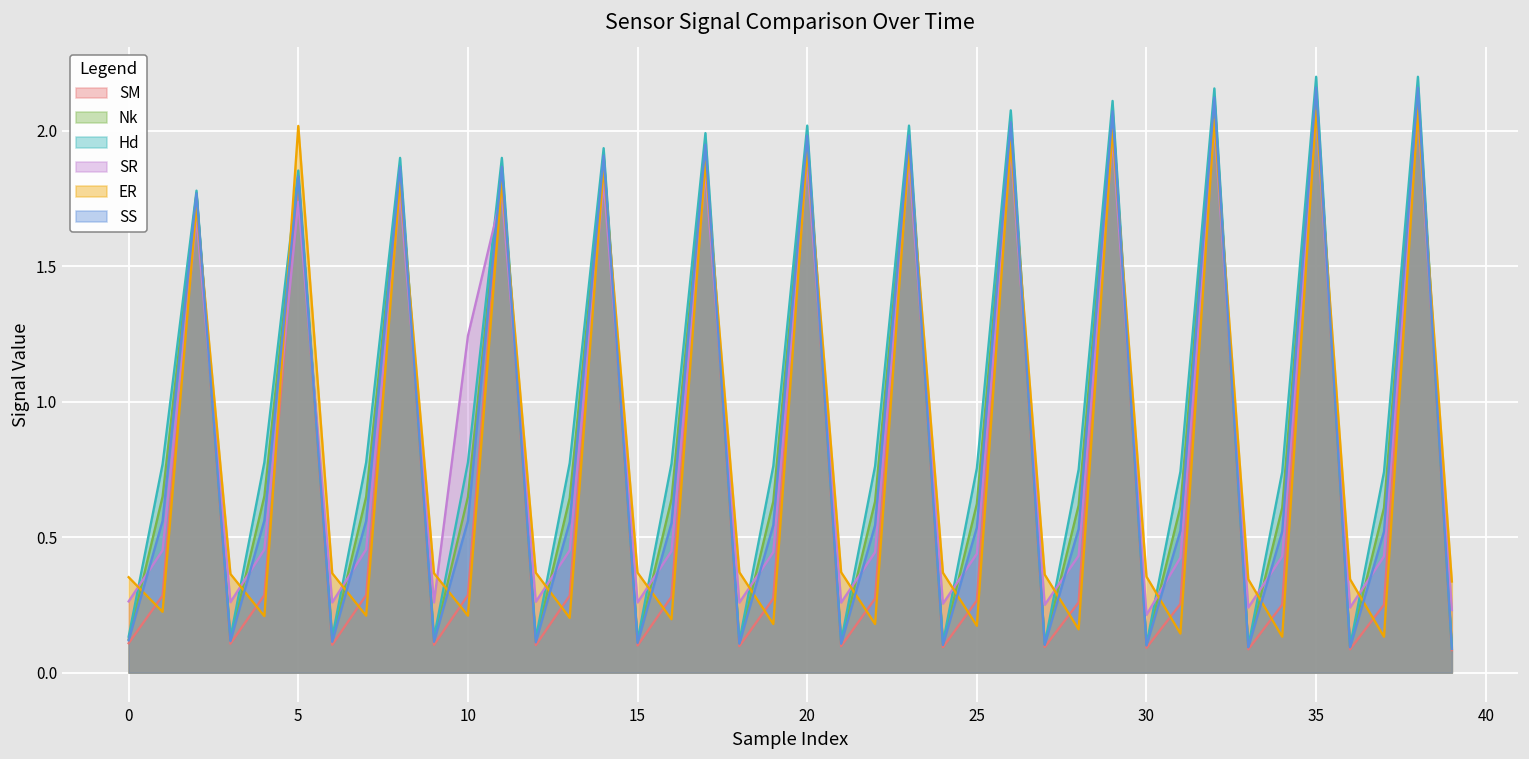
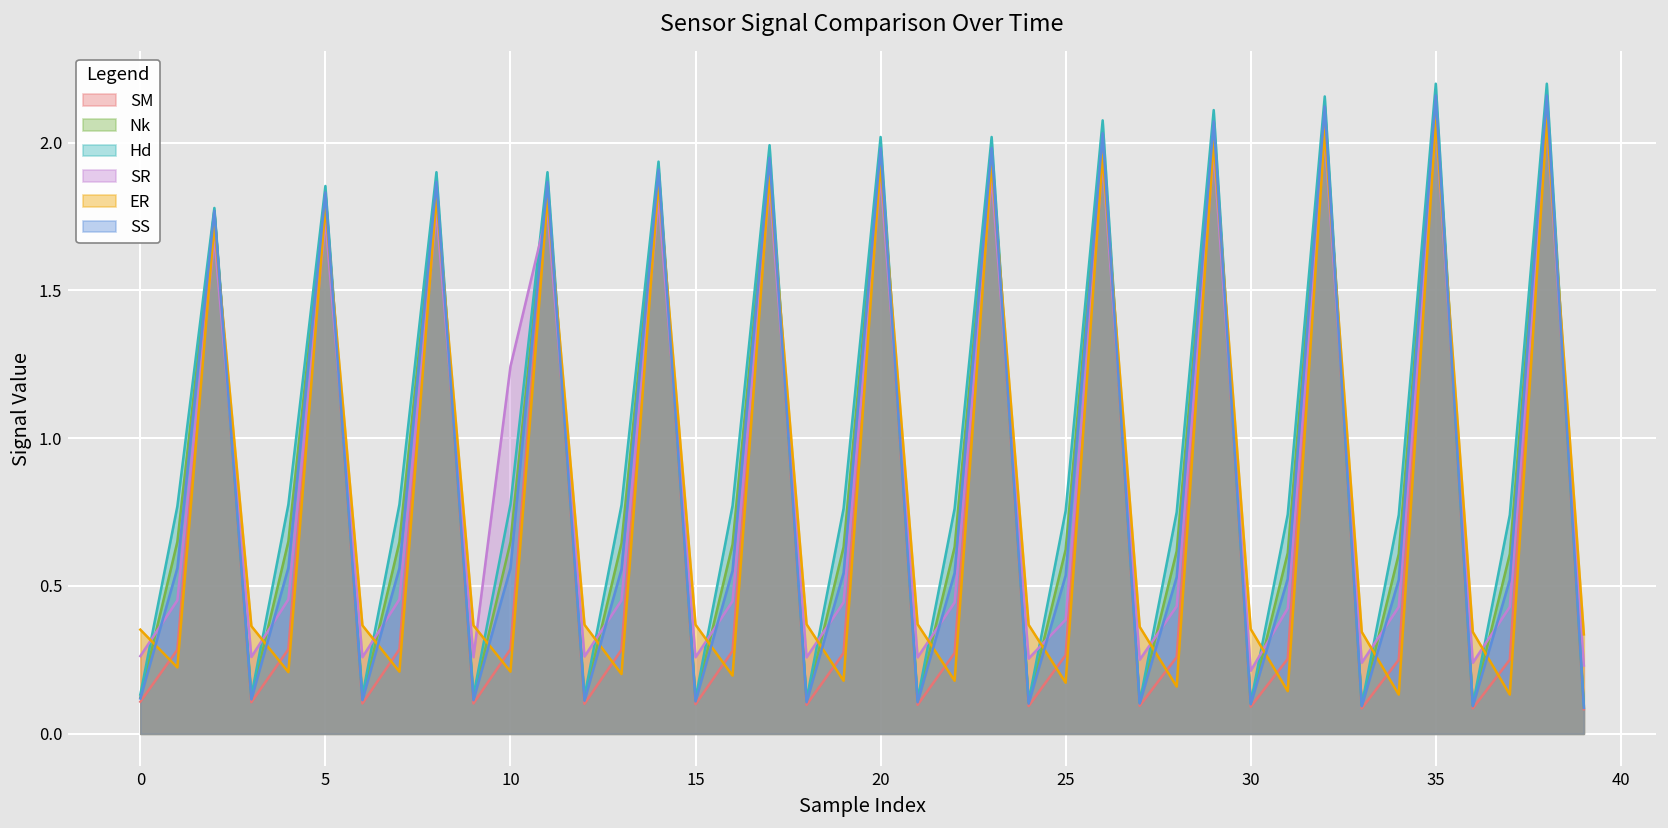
ER, 5: 2.02 -> 1.78
SR, 25: 0.44 -> 0.39
